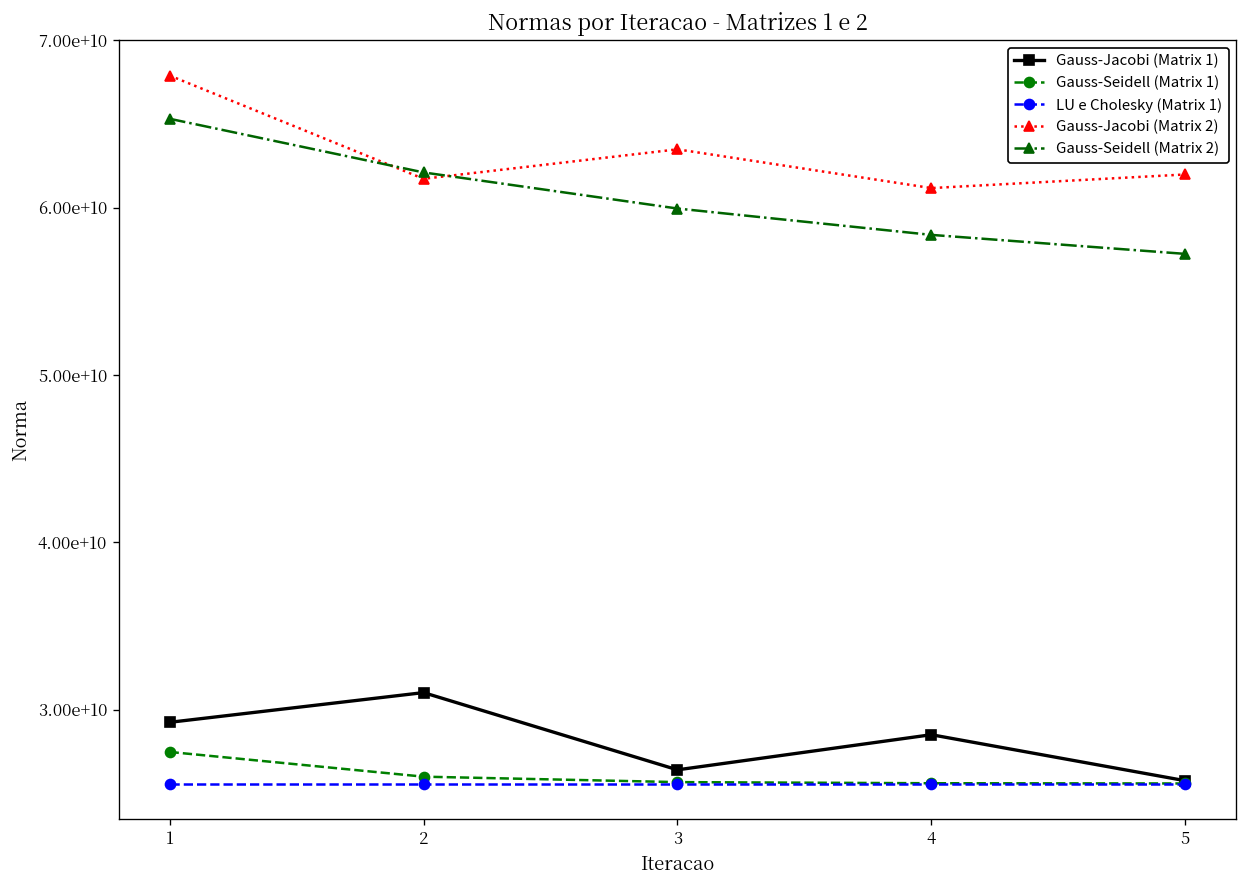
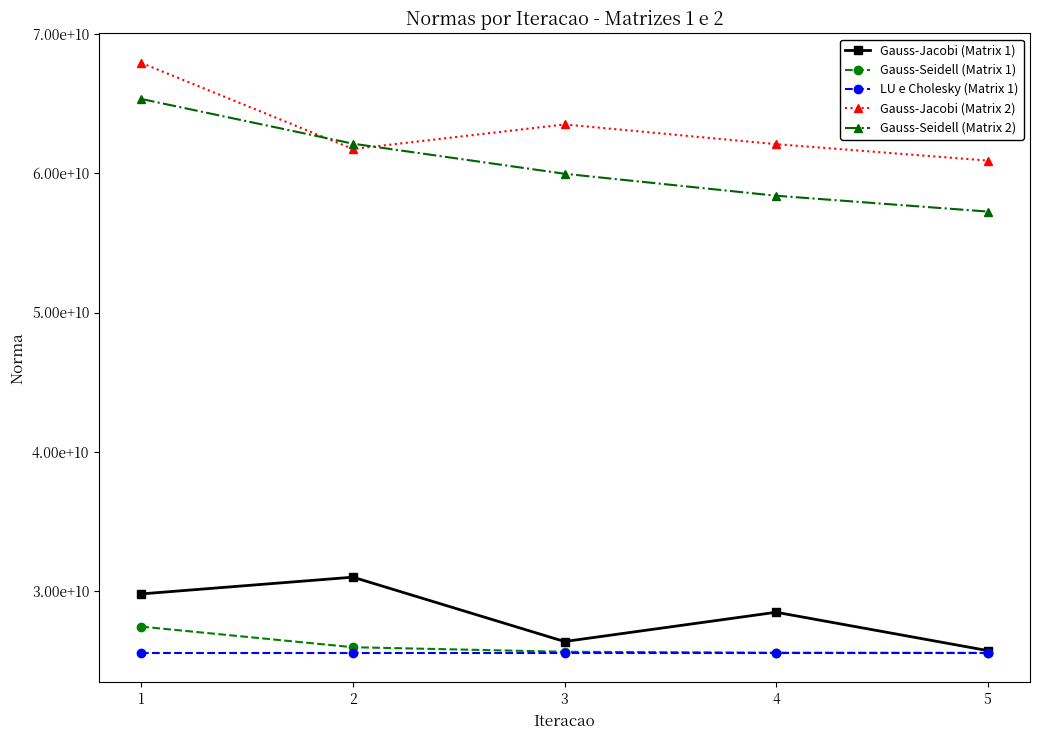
Gauss-Jacobi (Matrix 1), 1: 29200000000 -> 29800000000
Gauss-Jacobi (Matrix 2), 4: 61200000000 -> 62100000000
Gauss-Jacobi (Matrix 2), 5: 62000000000 -> 60900000000
